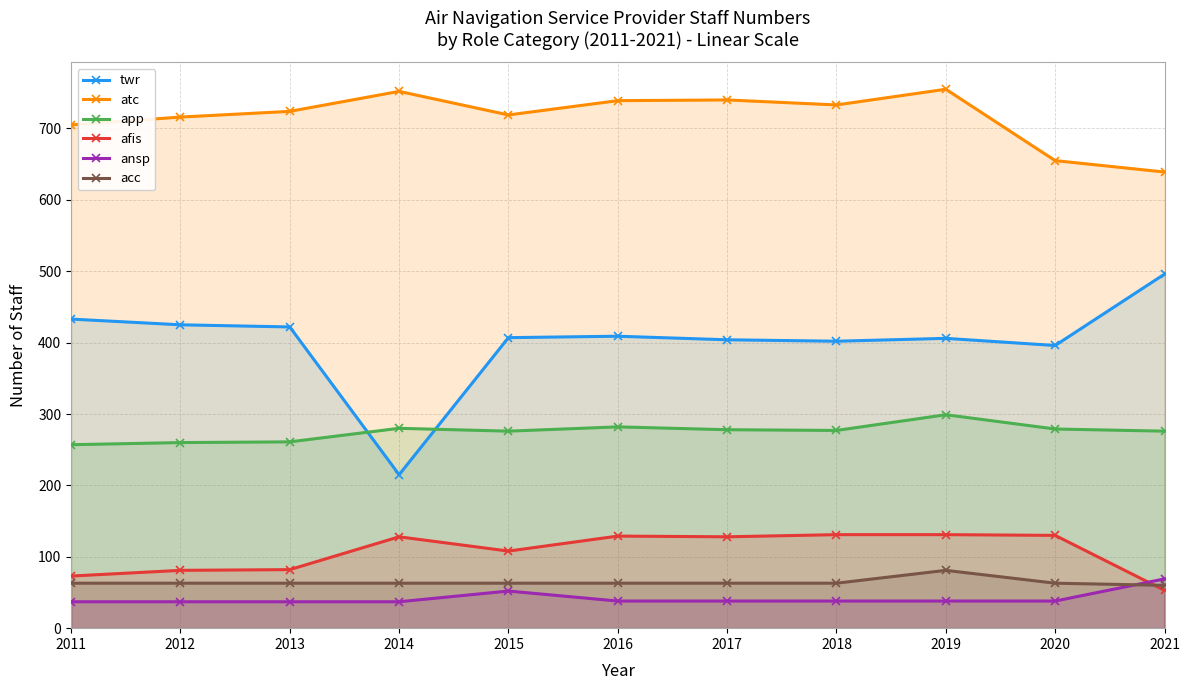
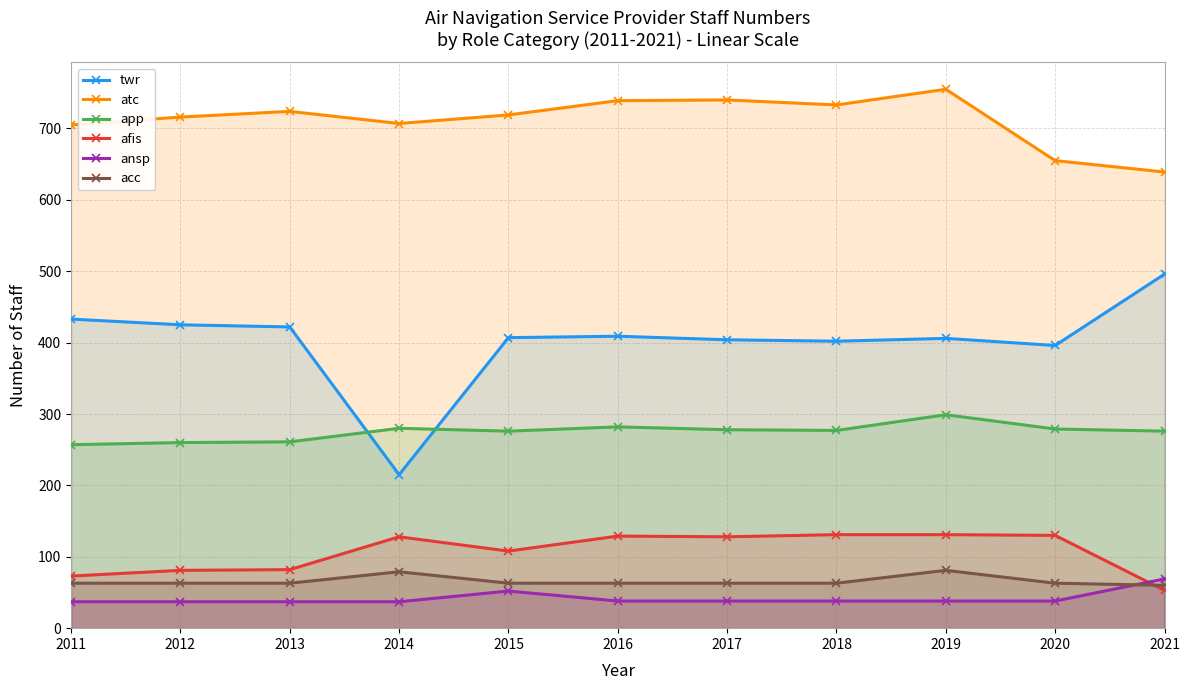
atc, 2014: 750 -> 710
acc, 2014: 60 -> 80
